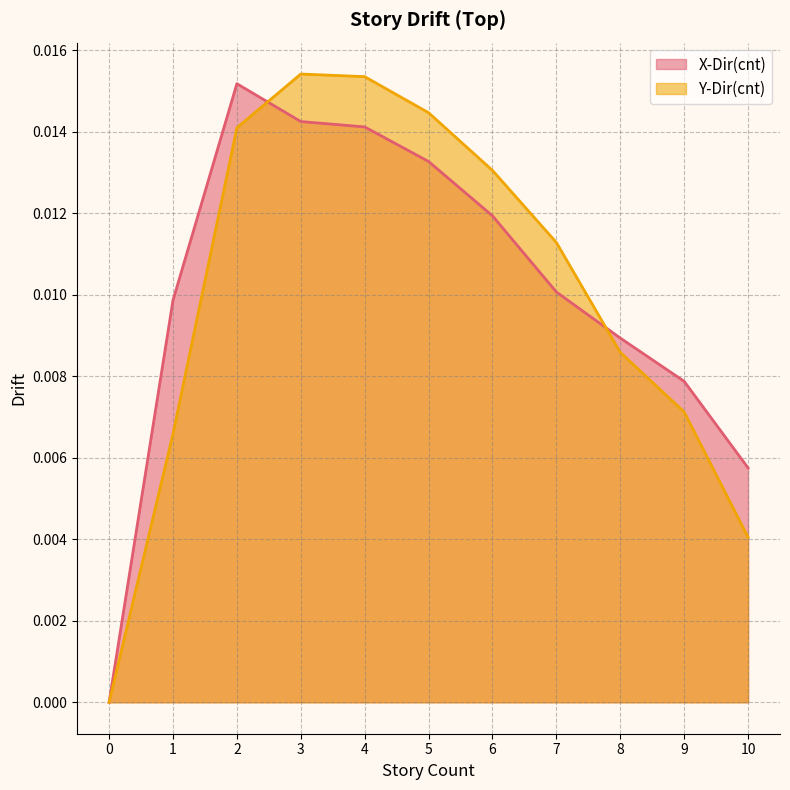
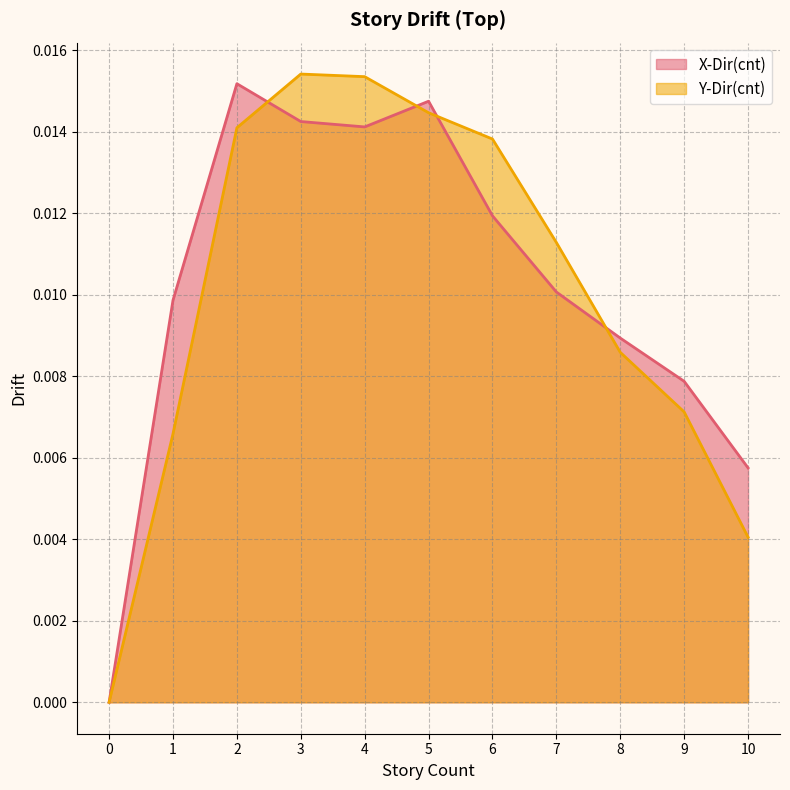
X-Dir(cnt), 5: 0.0133 -> 0.0147
Y-Dir(cnt), 6: 0.0130 -> 0.0138
